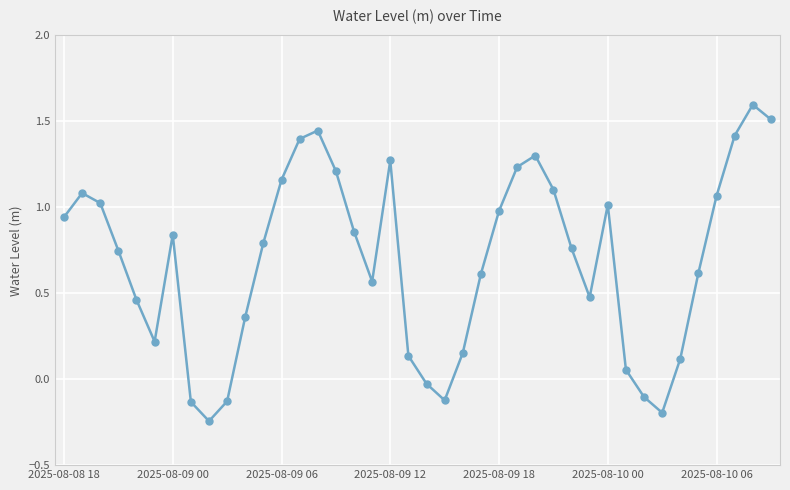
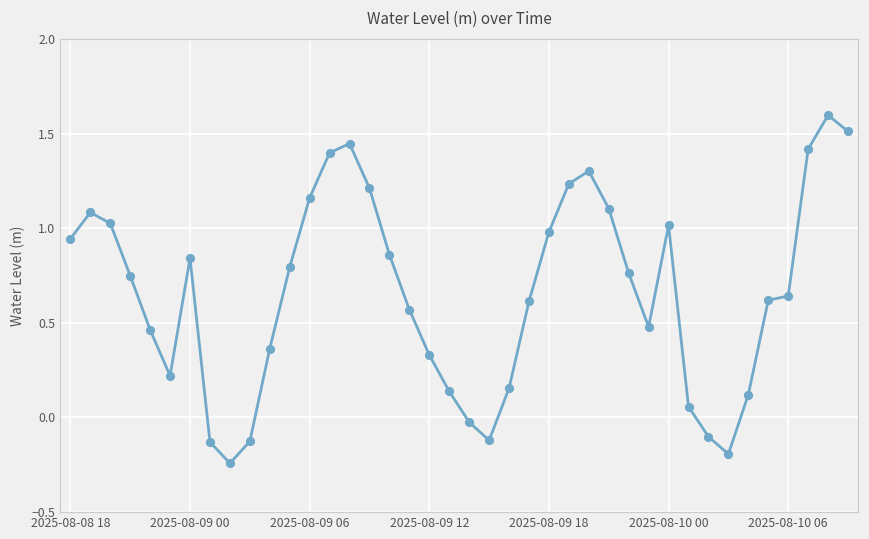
2025-08-09 12: 1.27 -> 0.33
2025-08-10 06: 1.07 -> 0.64
